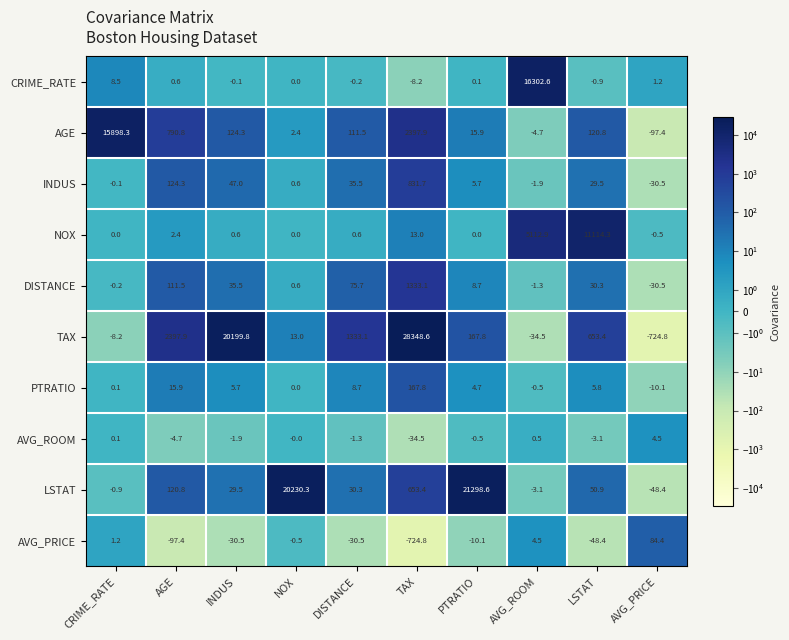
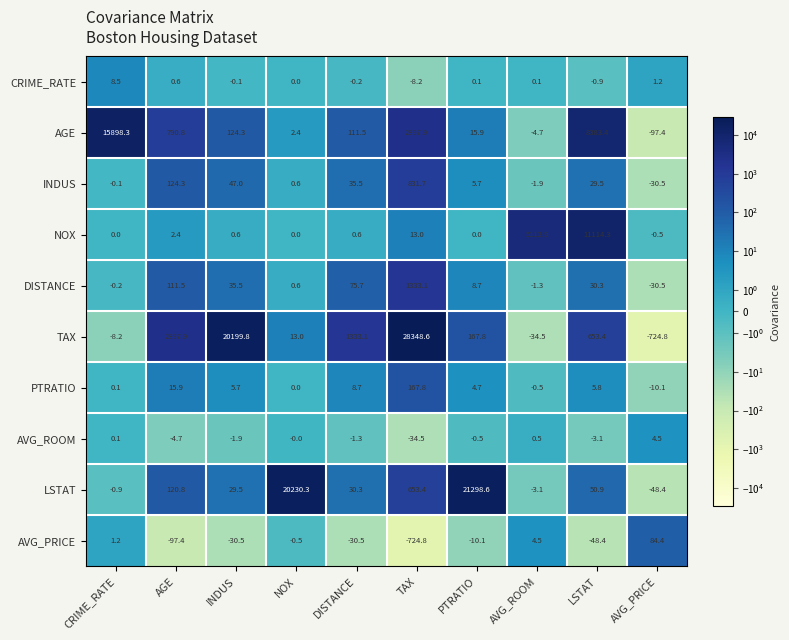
CRIME_RATE, AVG_ROOM: 16302.6 -> 0.1
AGE, LSTAT: 120.8 -> 8383.4
